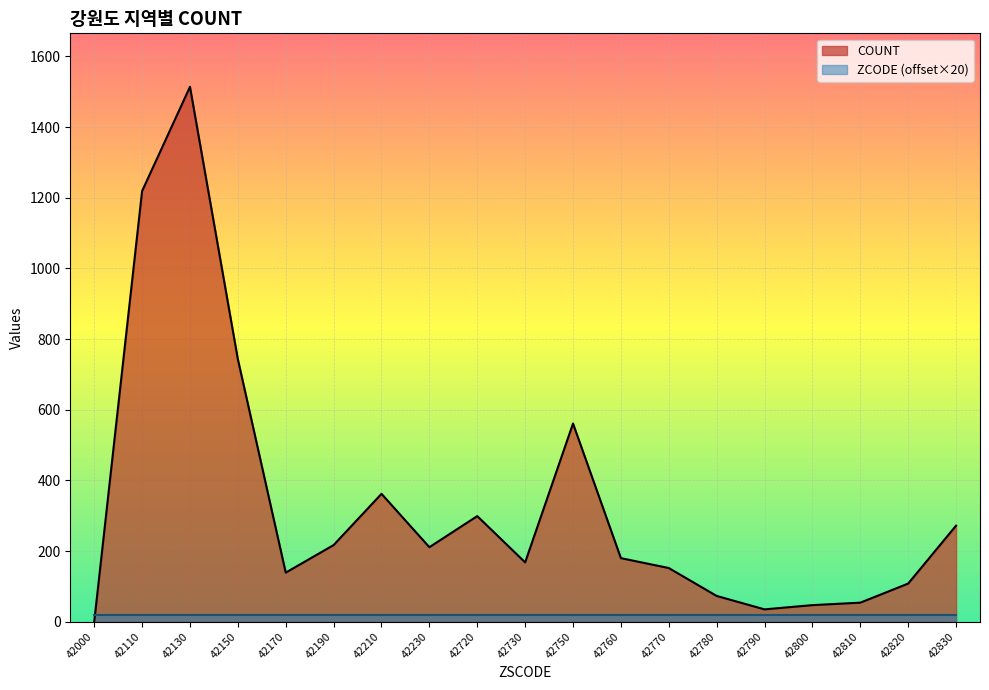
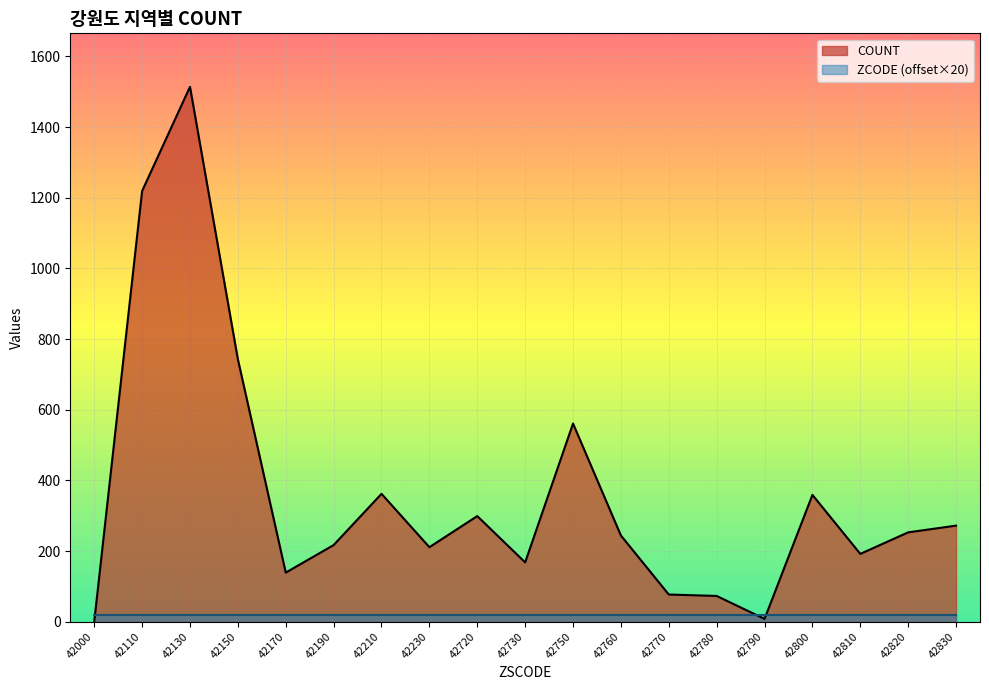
COUNT, 42760: 180 -> 240
COUNT, 42770: 150 -> 80
COUNT, 42790: 40 -> 10
COUNT, 42800: 50 -> 360
COUNT, 42810: 50 -> 190
COUNT, 42820: 110 -> 250
